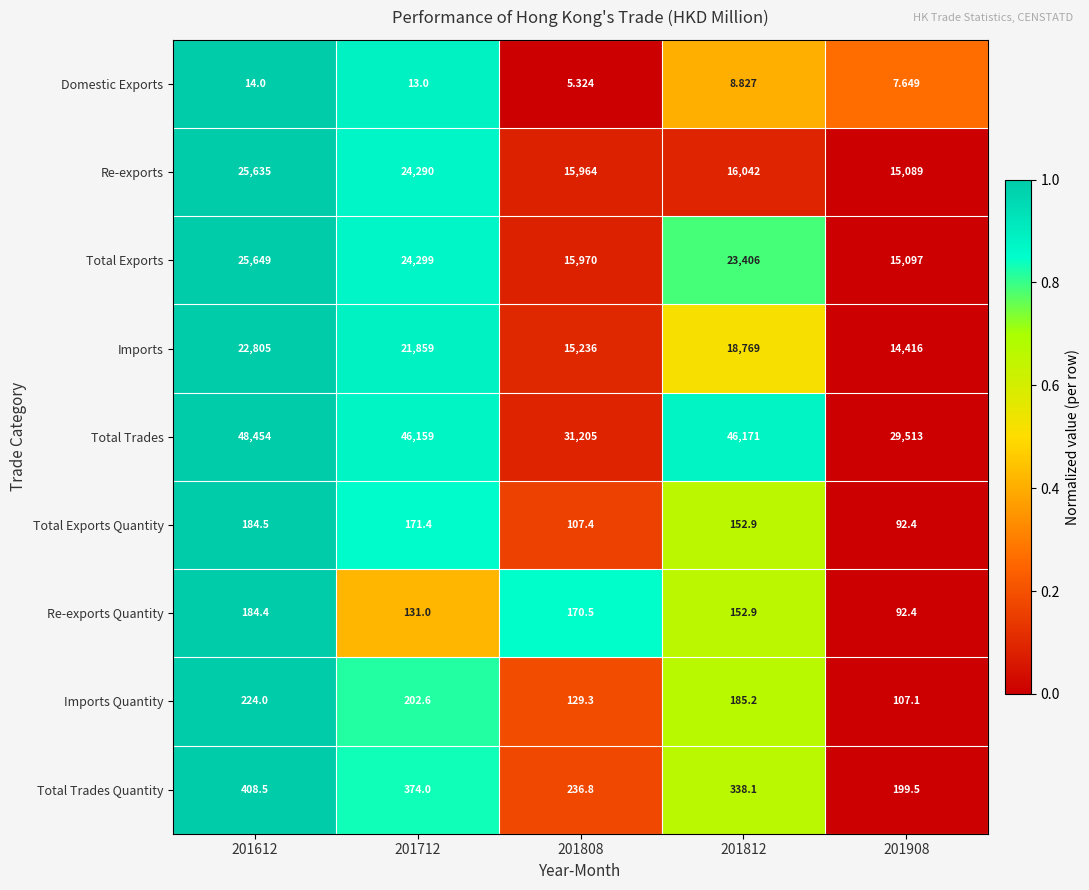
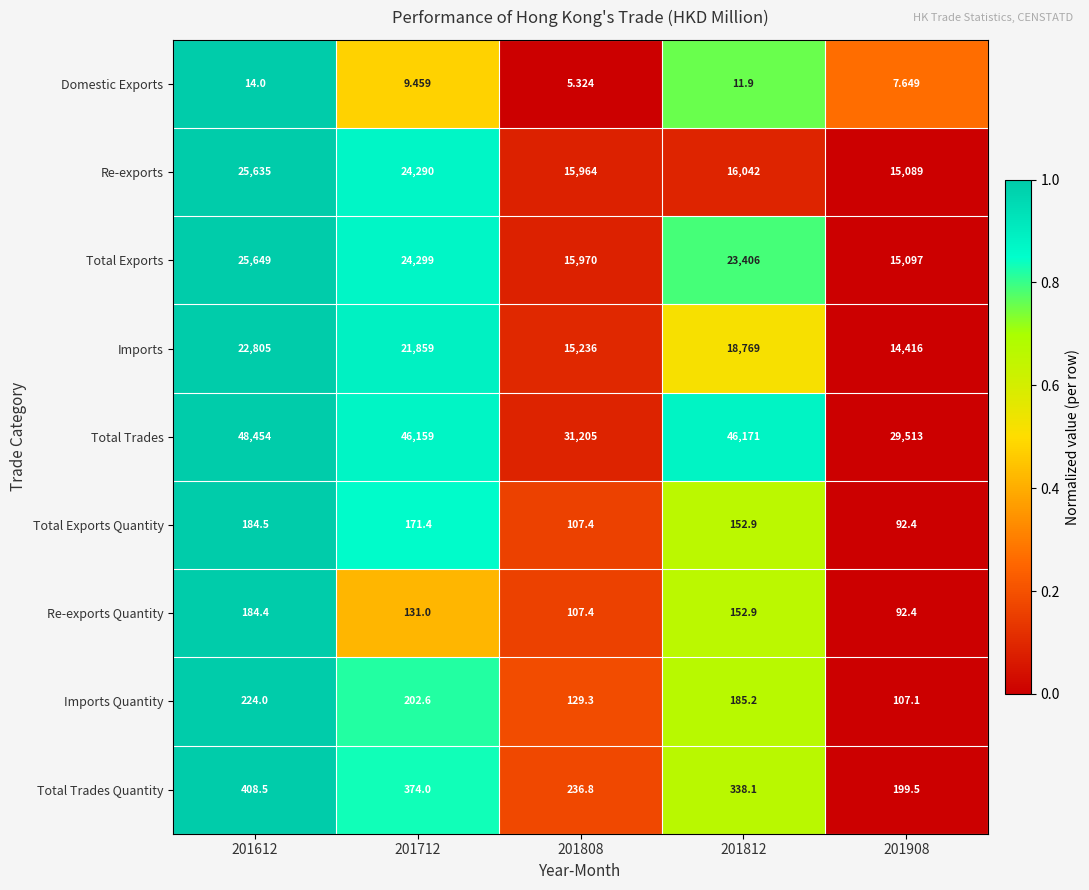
Domestic Exports, 201712: 13.0 -> 9.459
Domestic Exports, 201812: 8.827 -> 11.9
Re-exports Quantity, 201808: 170.5 -> 107.4
